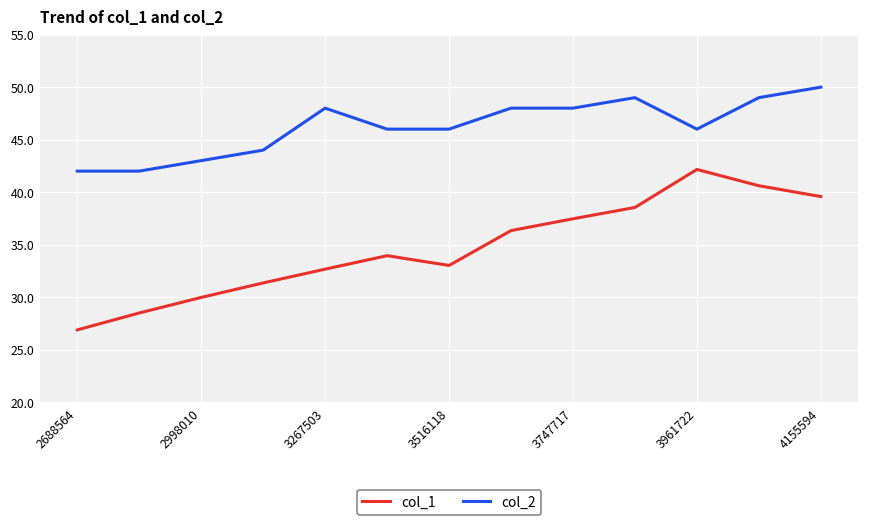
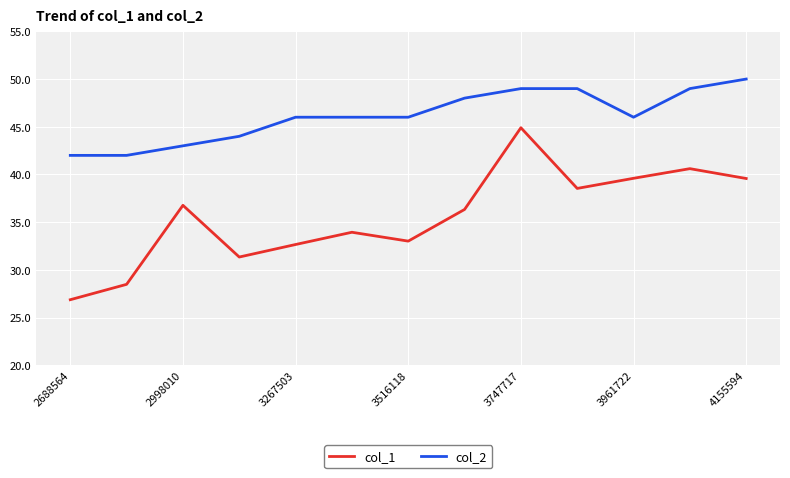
col_1, 2998010: 30 -> 37
col_2, 3267503: 48 -> 46
col_1, 3747717: 37 -> 45
col_2, 3747717: 48 -> 49
col_1, 3961722: 42 -> 40
